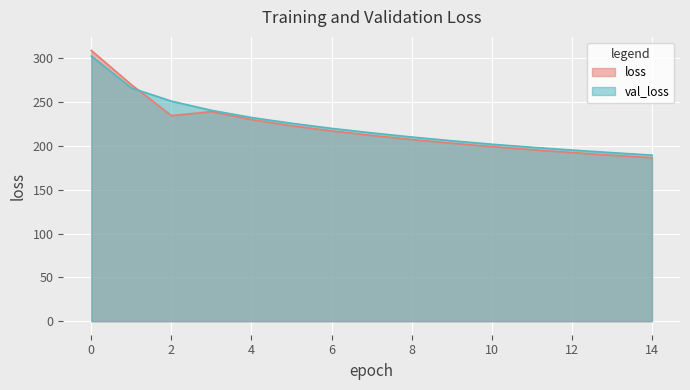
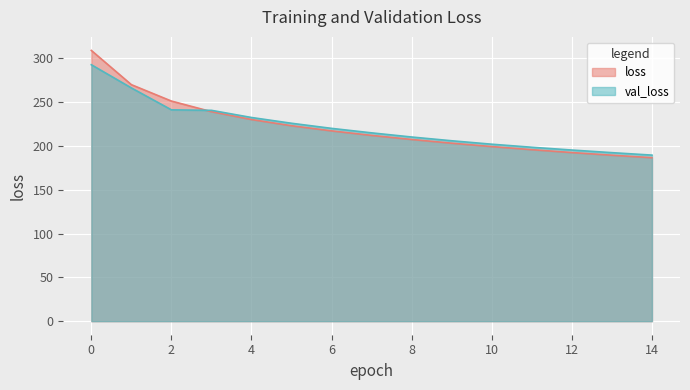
val_loss, 0: 300 -> 290
loss, 2: 230 -> 250
val_loss, 2: 250 -> 240
